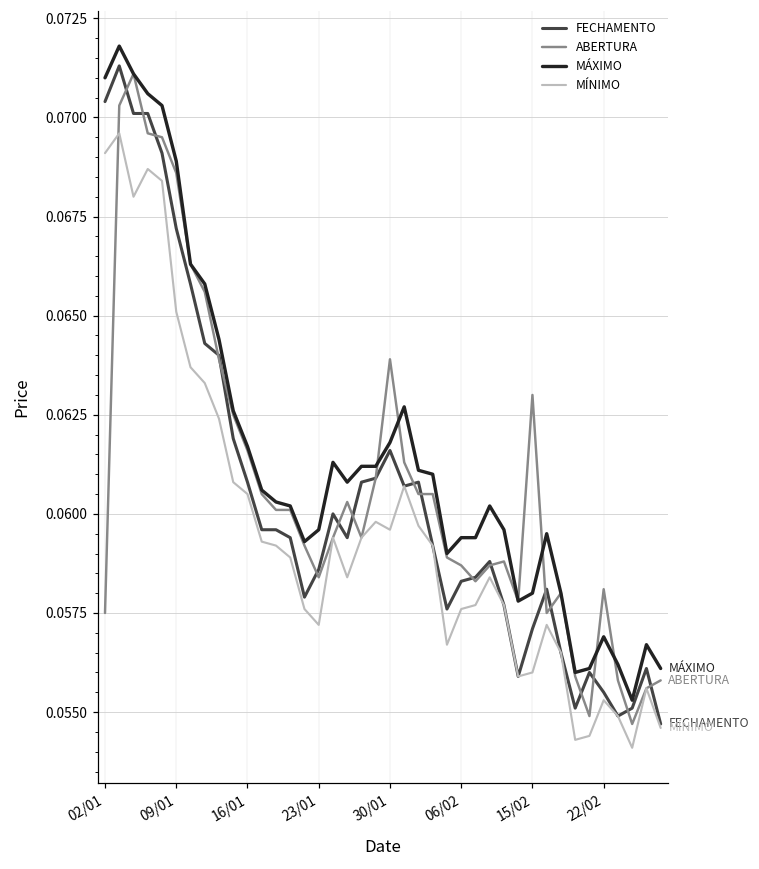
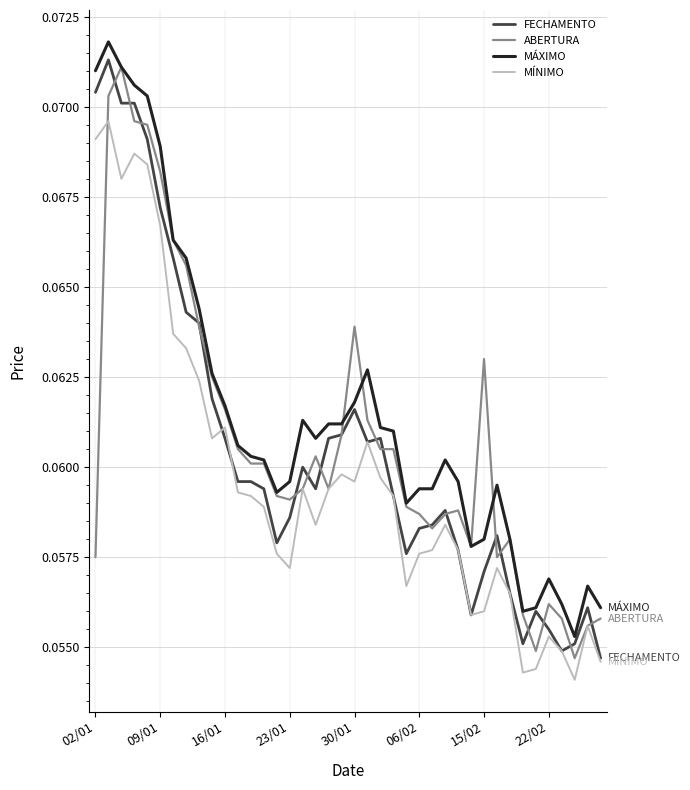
ABERTURA, 09/01: 0.0686 -> 0.0682
MÍNIMO, 09/01: 0.0651 -> 0.0667
MÍNIMO, 16/01: 0.0605 -> 0.0611
ABERTURA, 23/01: 0.0584 -> 0.0591
ABERTURA, 22/02: 0.0581 -> 0.0562
